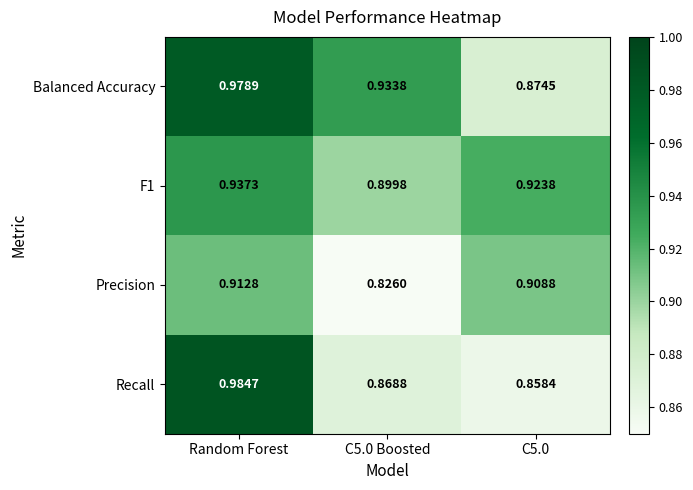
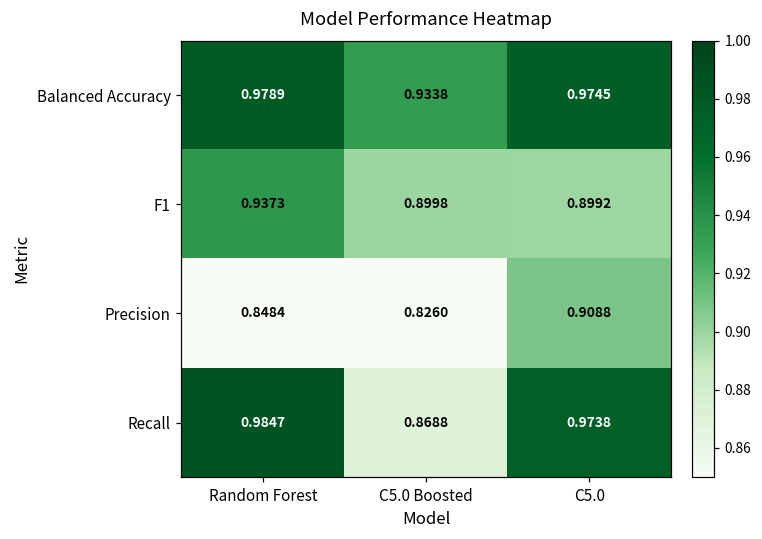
Balanced Accuracy, C5.0: 0.8745 -> 0.9745
F1, C5.0: 0.9238 -> 0.8992
Precision, Random Forest: 0.9128 -> 0.8484
Recall, C5.0: 0.8584 -> 0.9738
